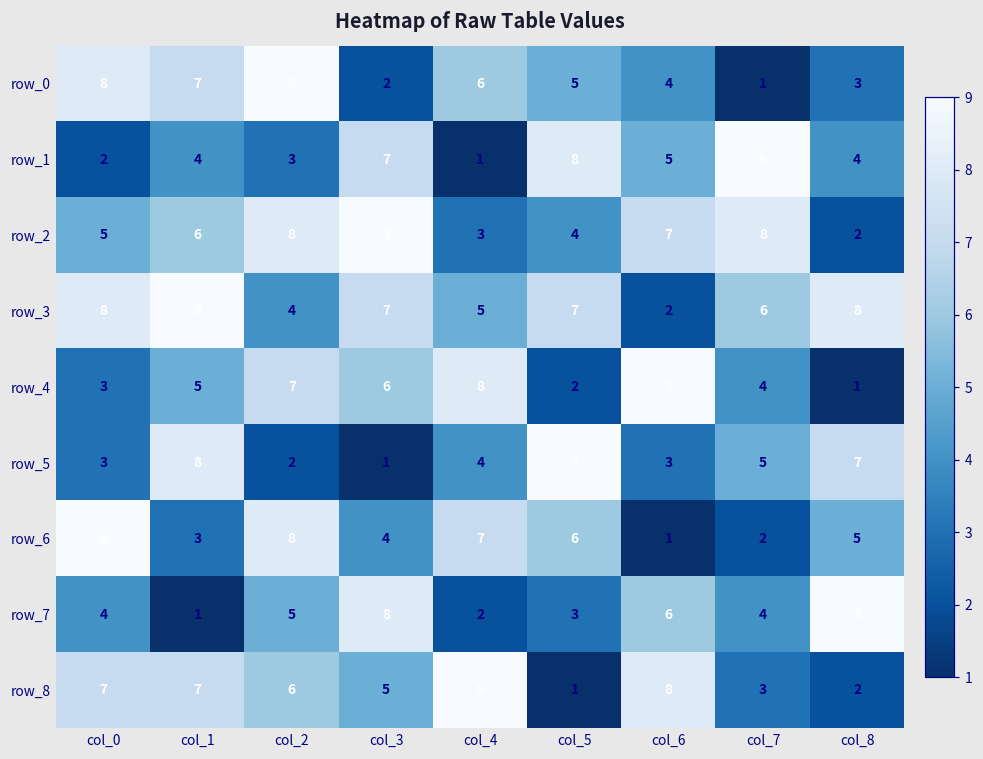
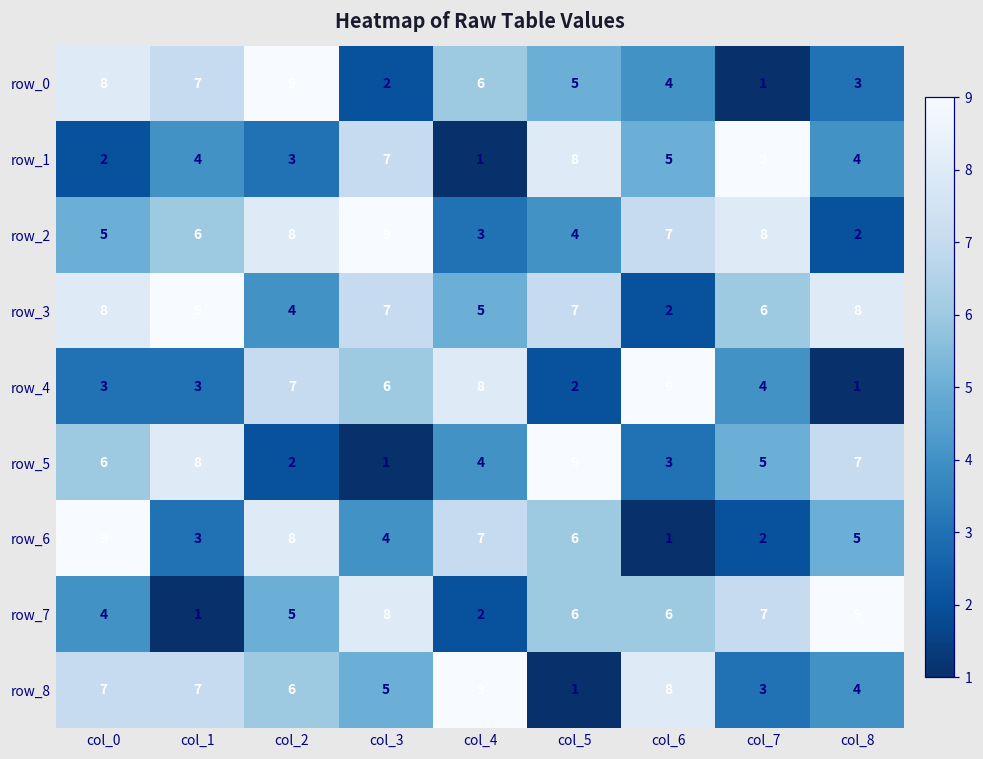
row_4, col_1: 5 -> 3
row_5, col_0: 3 -> 6
row_7, col_5: 3 -> 6
row_7, col_7: 4 -> 7
row_8, col_8: 2 -> 4
